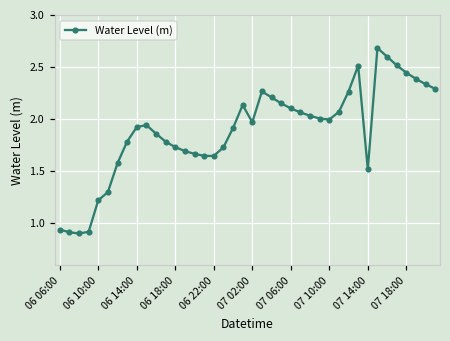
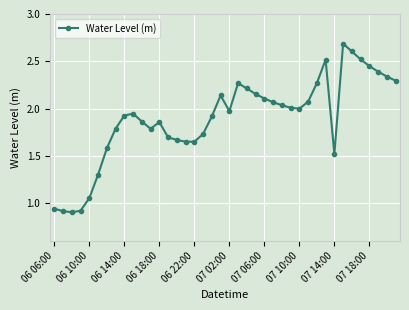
06 10:00: 1.2 -> 1.1
06 18:00: 1.7 -> 1.9
